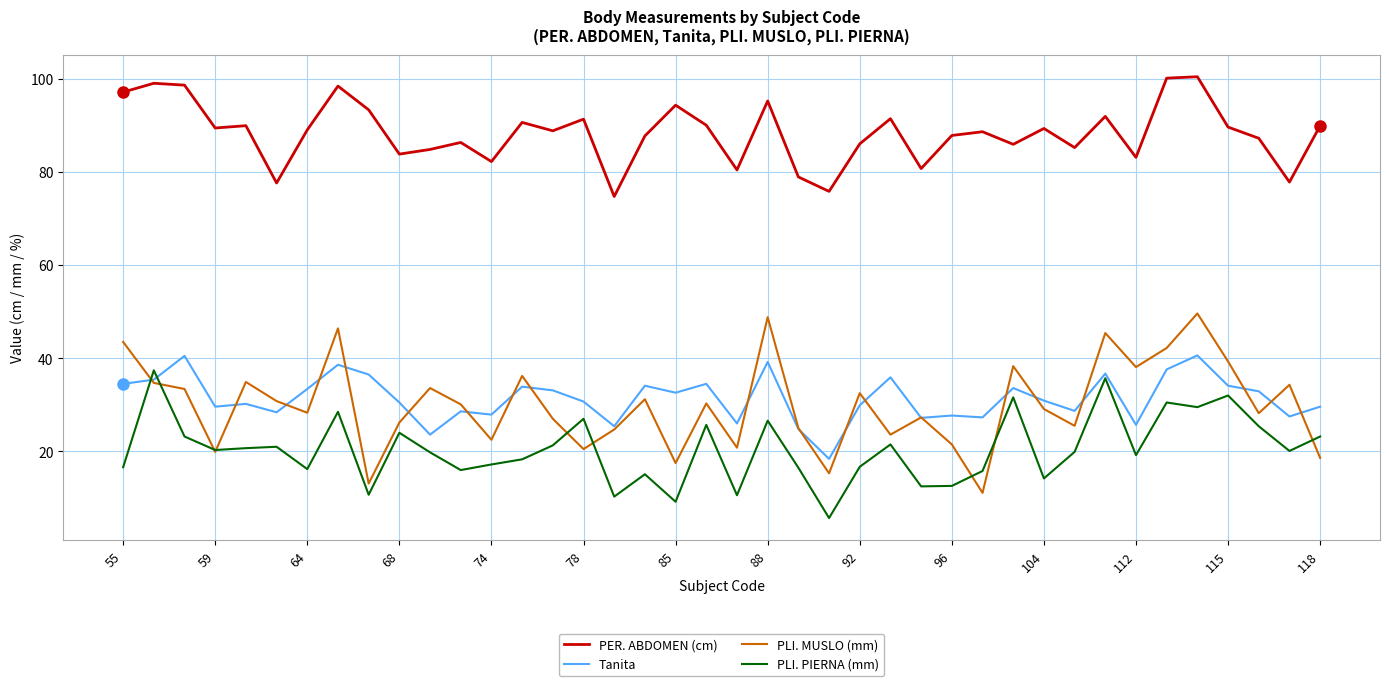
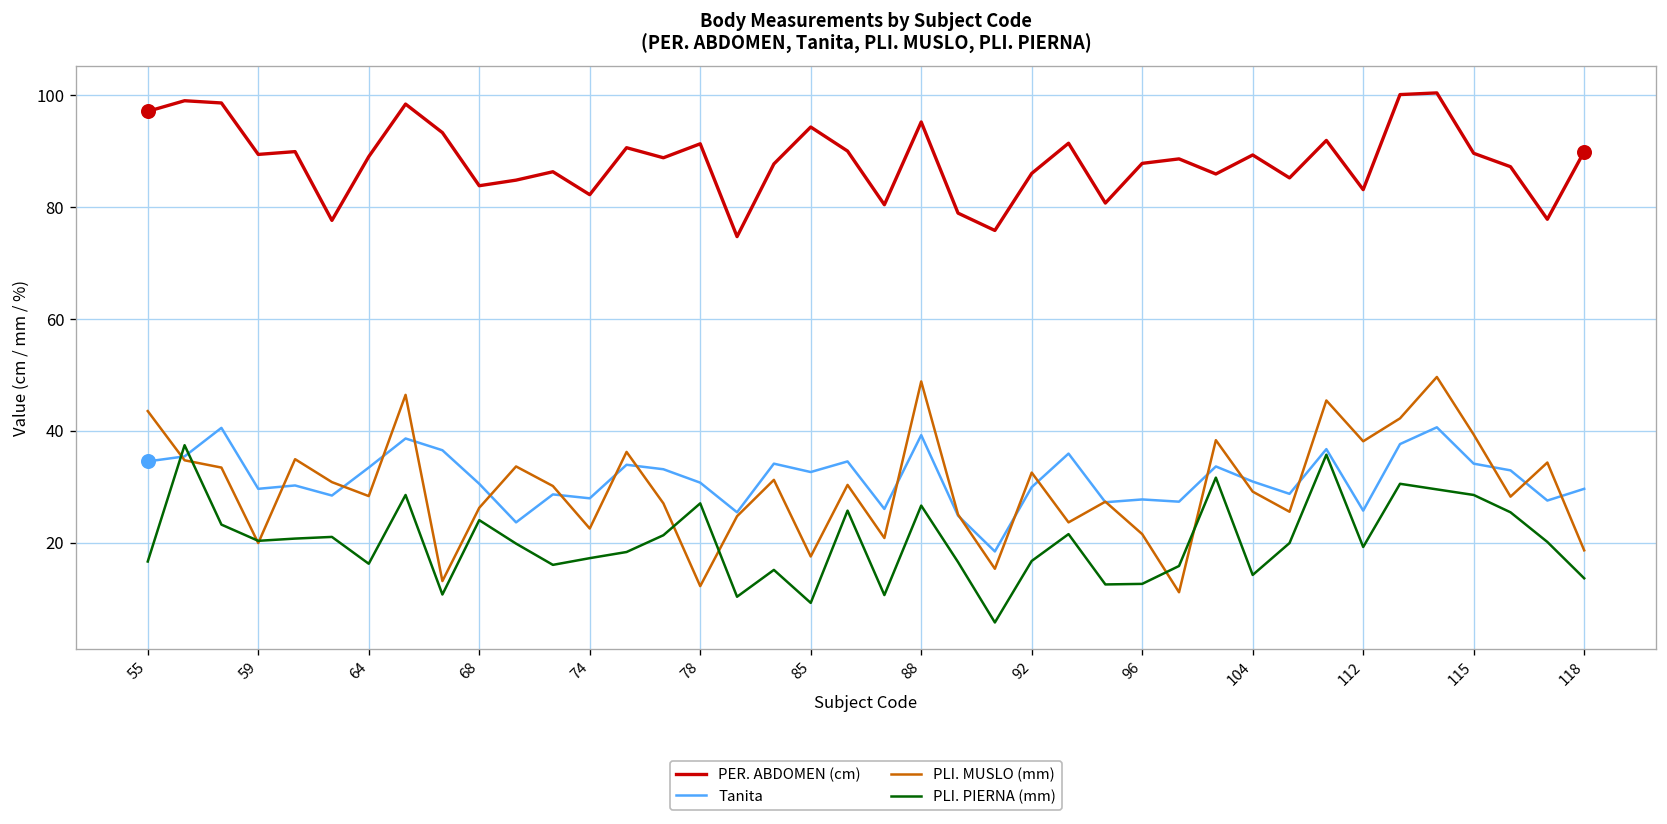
PLI. MUSLO (mm), 78: 21 -> 12
PLI. PIERNA (mm), 115: 32 -> 29
PLI. PIERNA (mm), 118: 23 -> 14
